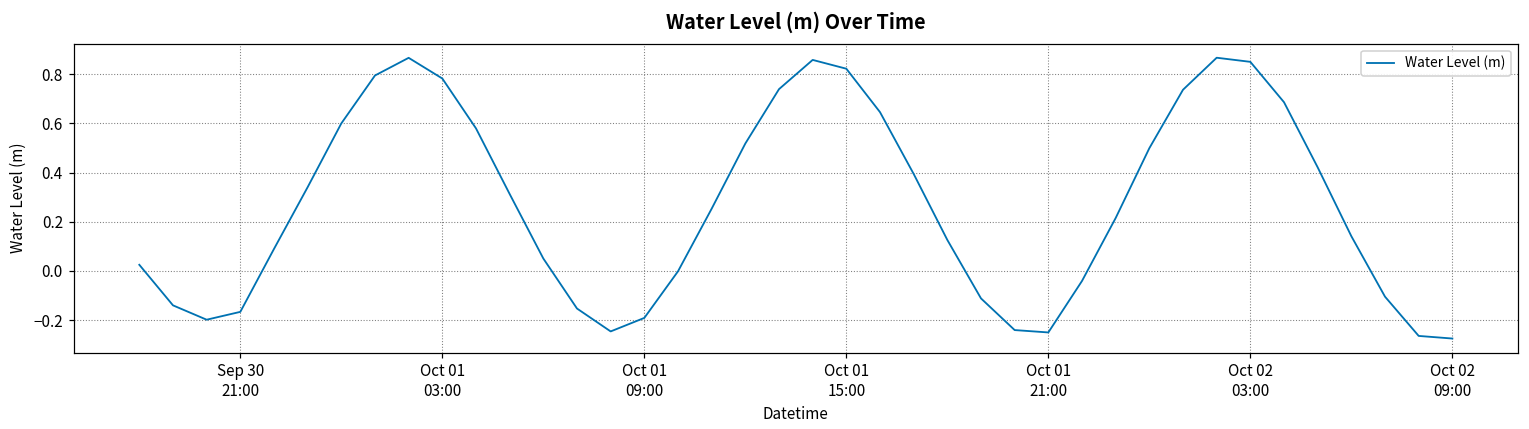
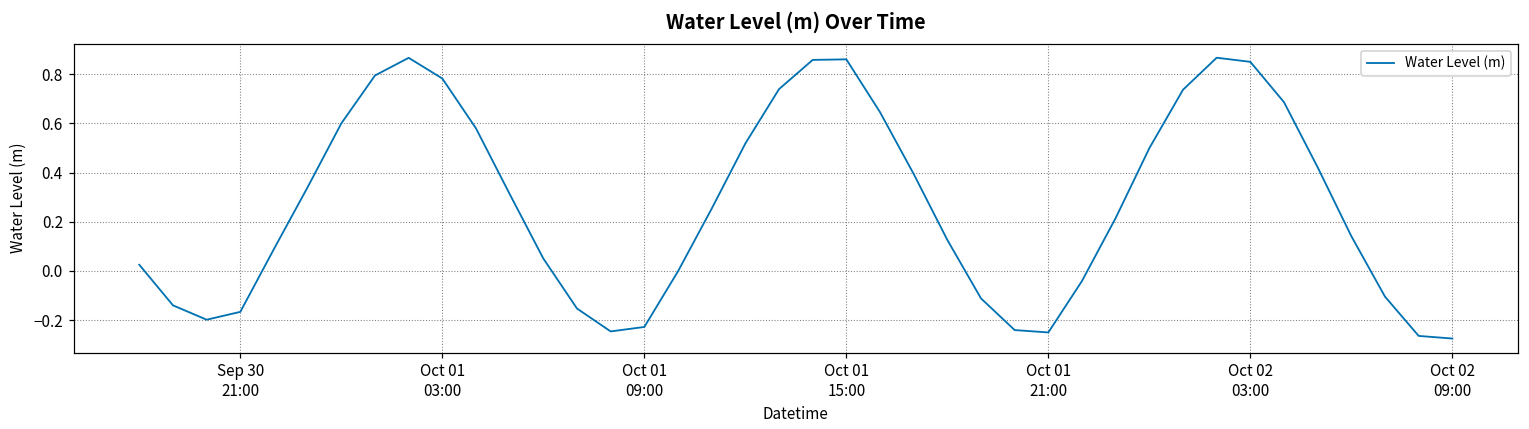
Oct 01 09:00: -0.19 -> -0.23
Oct 01 15:00: 0.82 -> 0.86
